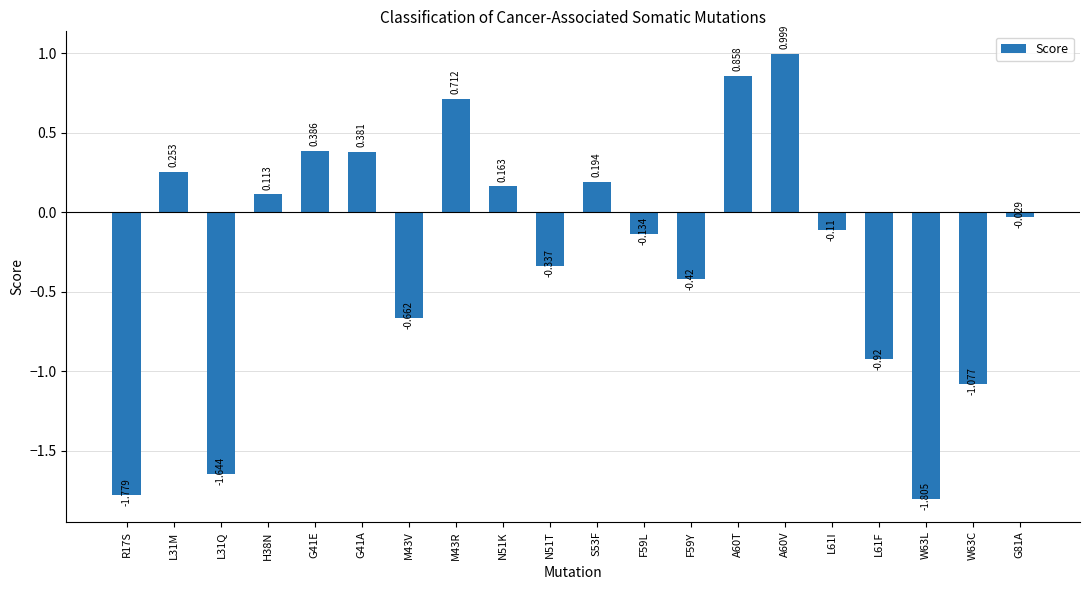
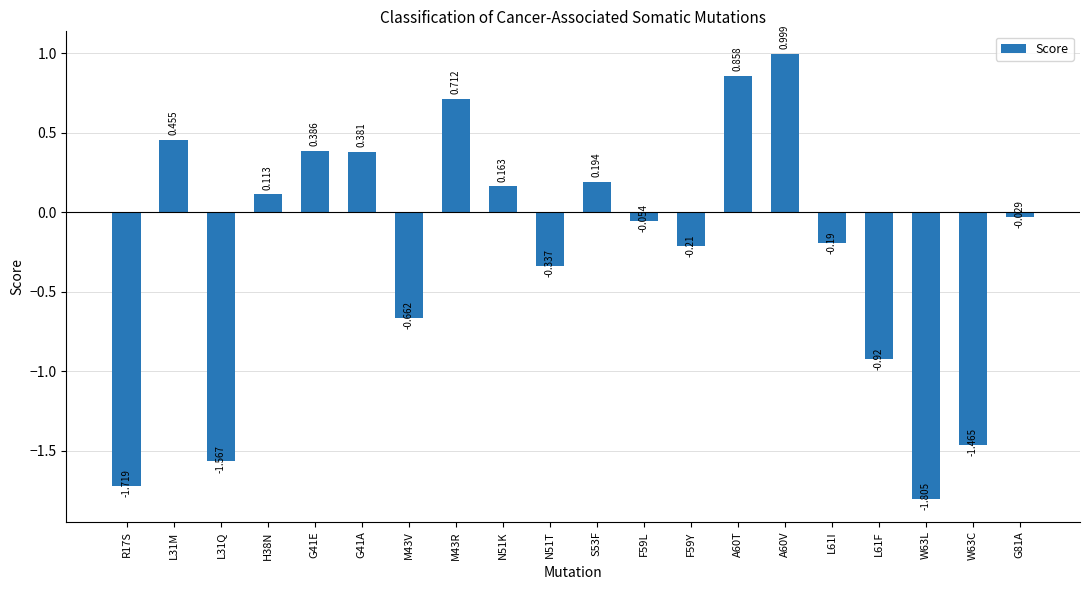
R17S: -1.779 -> -1.719
L31M: 0.253 -> 0.455
L31Q: -1.644 -> -1.567
F59L: -0.134 -> -0.054
F59Y: -0.42 -> -0.21
L61I: -0.11 -> -0.19
W63C: -1.077 -> -1.465
